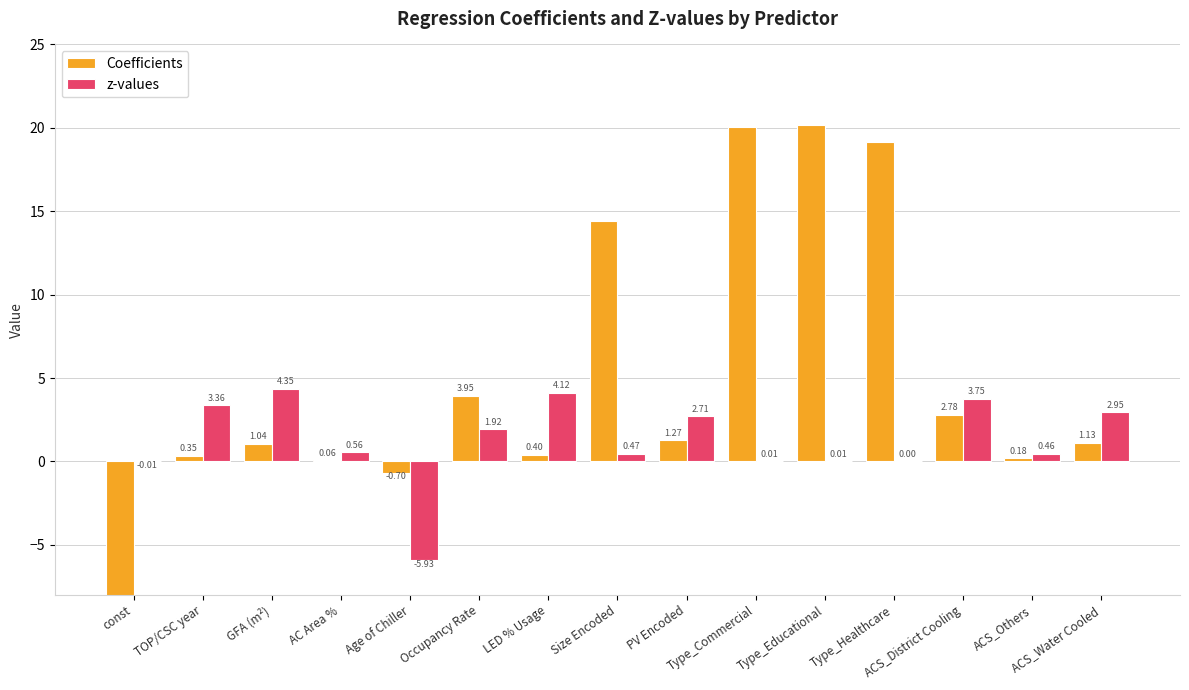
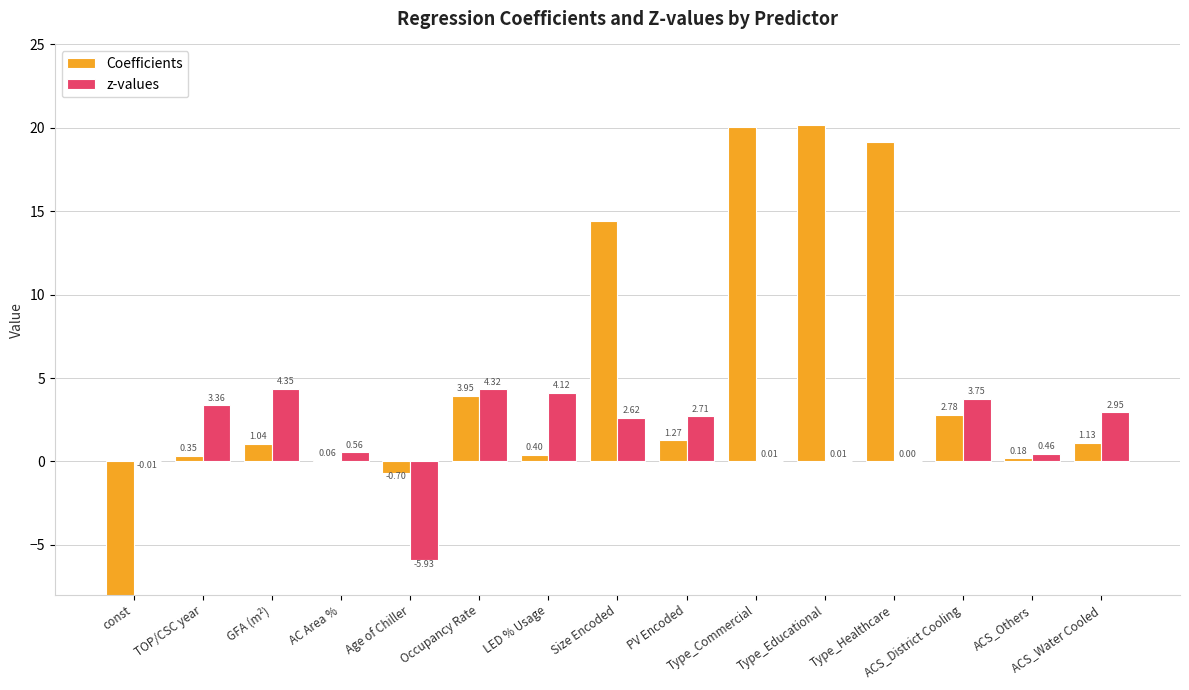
z-values, Occupancy Rate: 1.92 -> 4.32
z-values, Size Encoded: 0.47 -> 2.62
